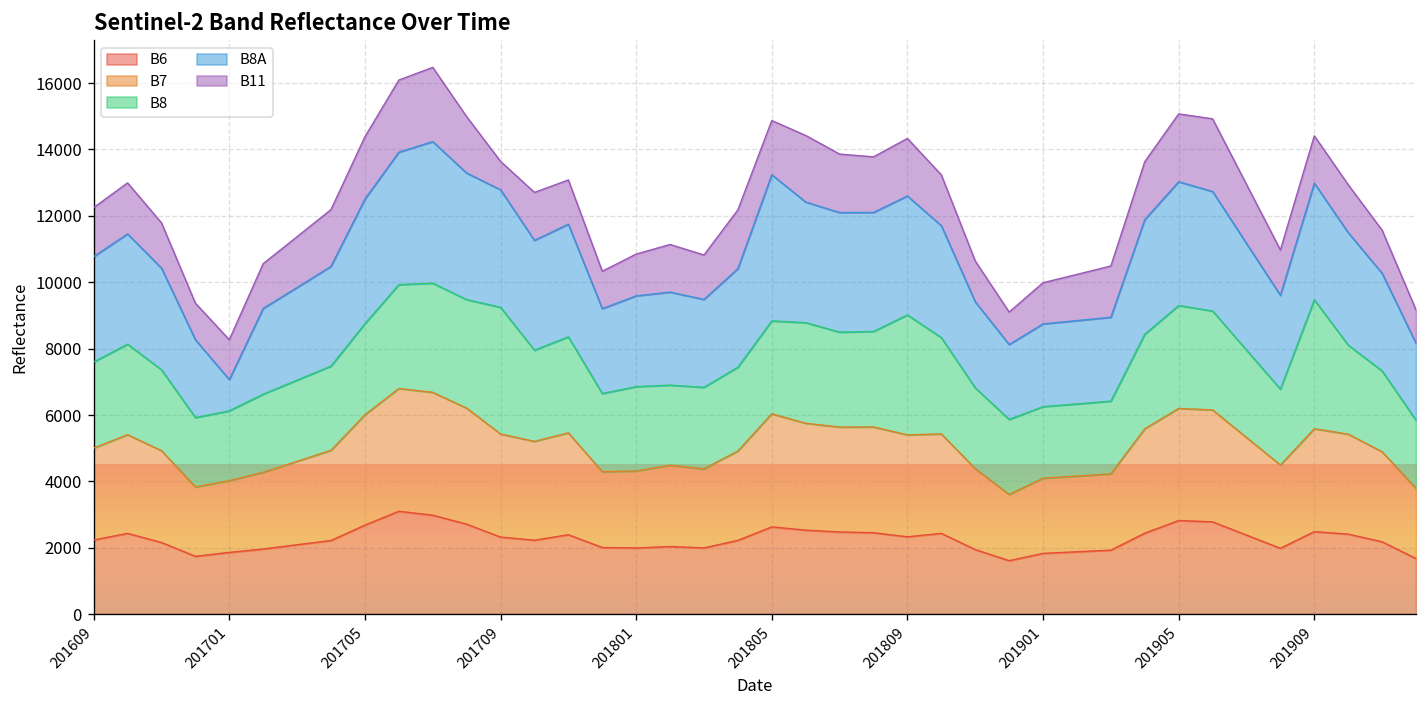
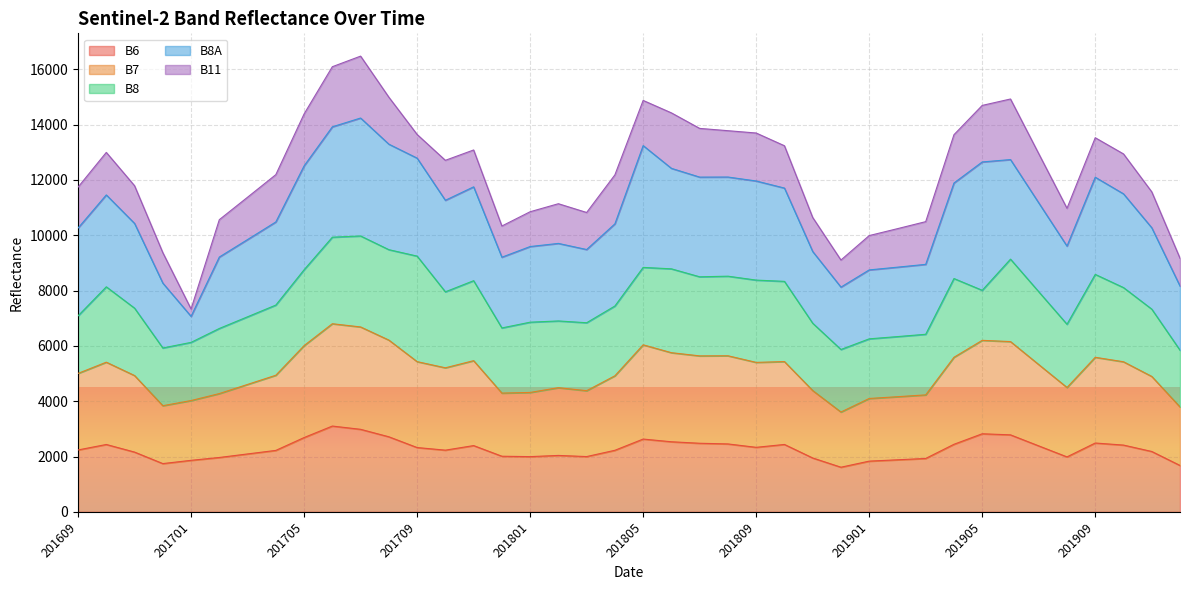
B8, 201609: 2600 -> 2100
B11, 201701: 1200 -> 300
B8, 201809: 3600 -> 3000
B8, 201905: 3100 -> 1800
B8A, 201905: 3700 -> 4600
B8, 201909: 3900 -> 3000
